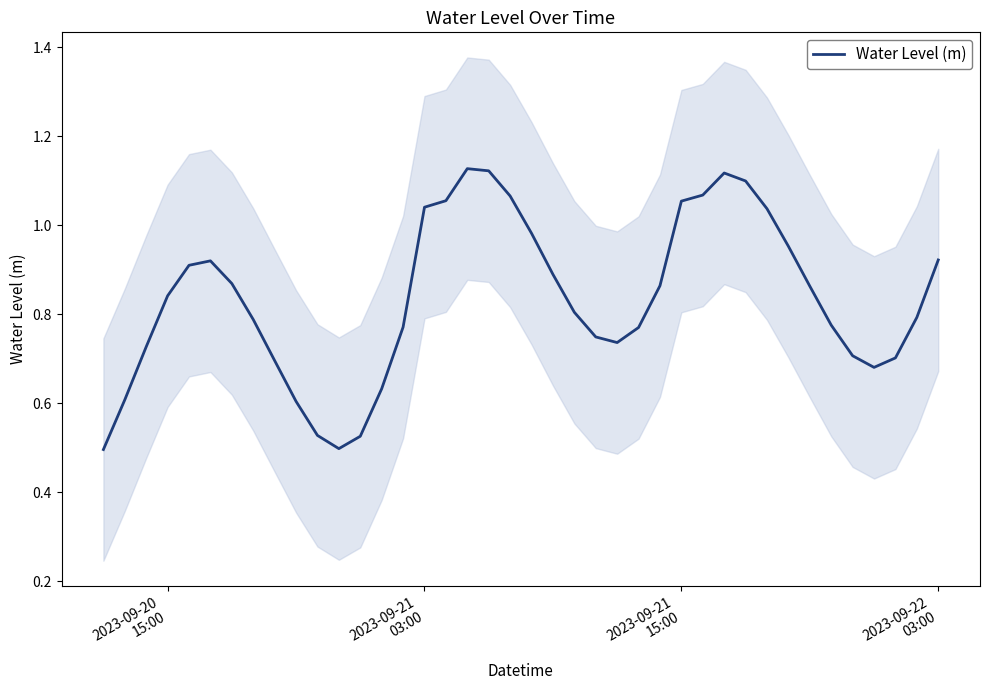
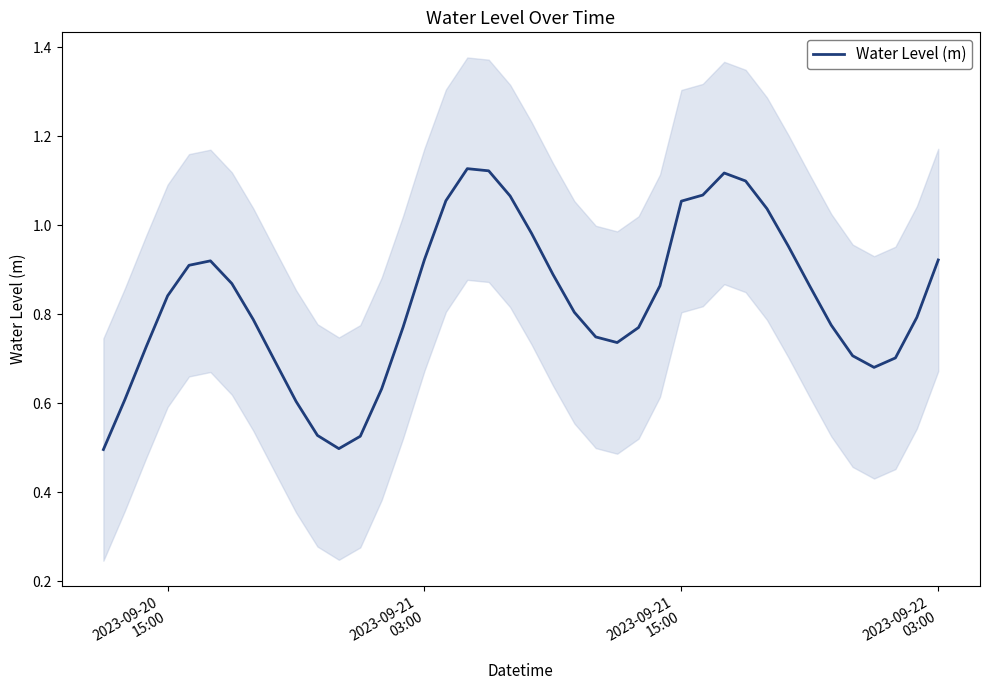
Water Level (m), 2023-09-21 03:00: 1.04 -> 0.92
